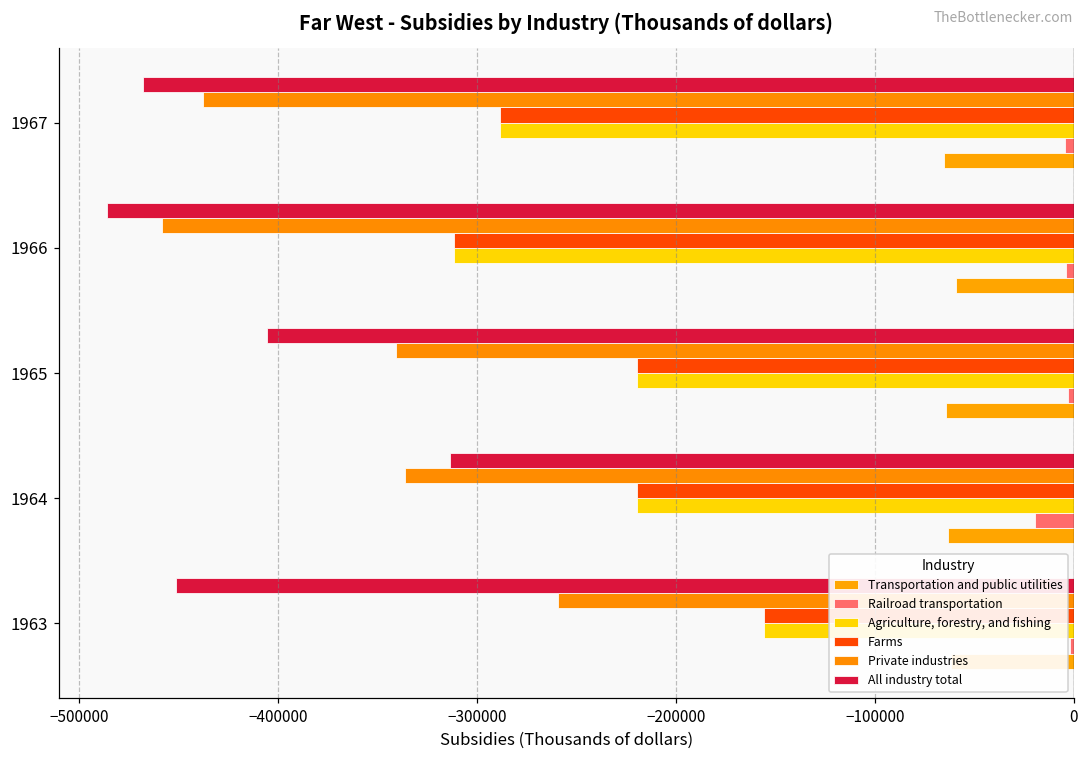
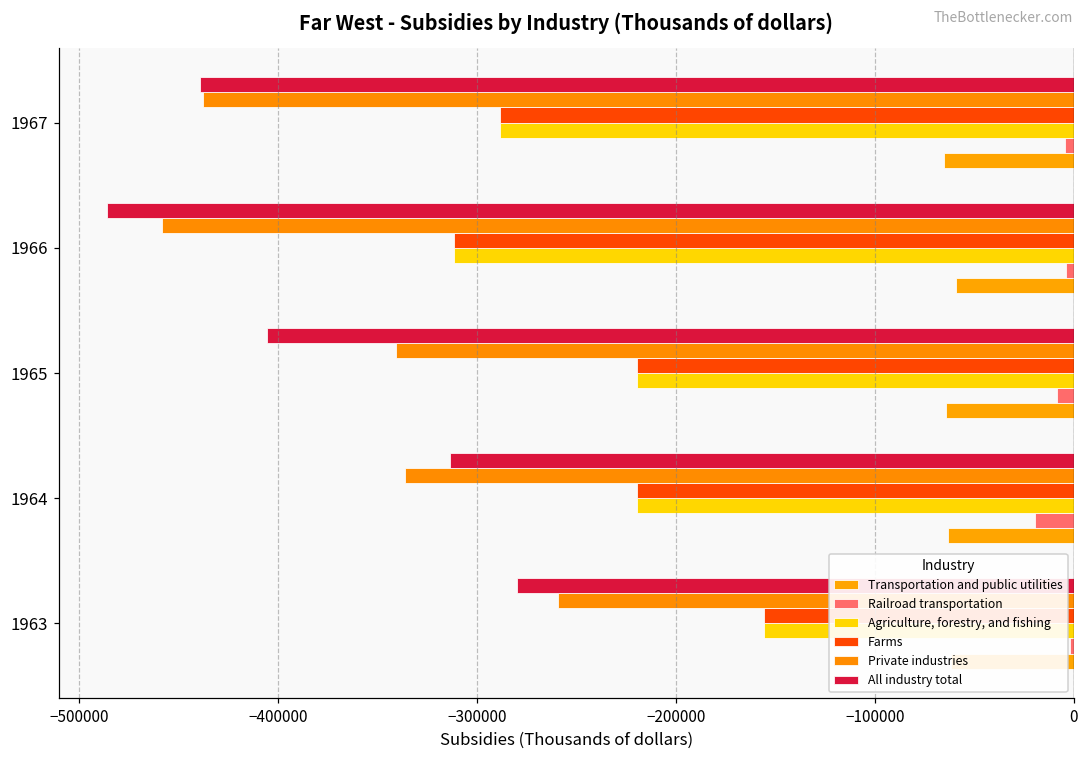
All industry total, 1967: -468000 -> -439000
Railroad transportation, 1965: -3000 -> -9000
All industry total, 1963: -452000 -> -280000
